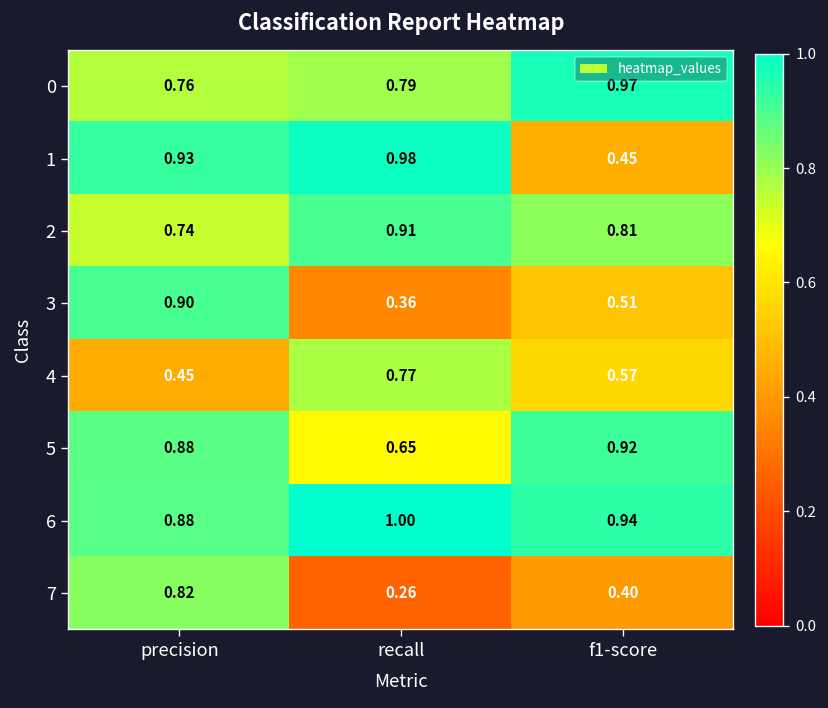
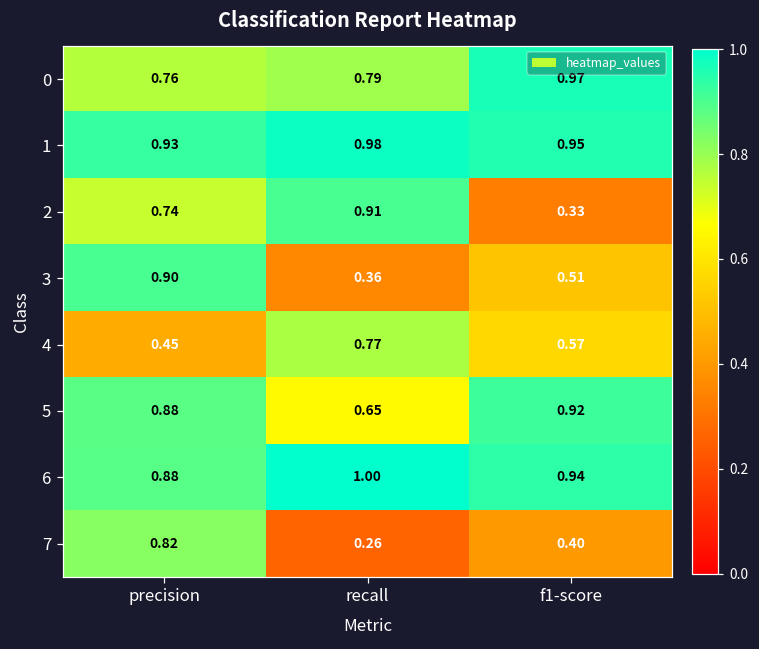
1, f1-score: 0.45 -> 0.95
2, f1-score: 0.81 -> 0.33
